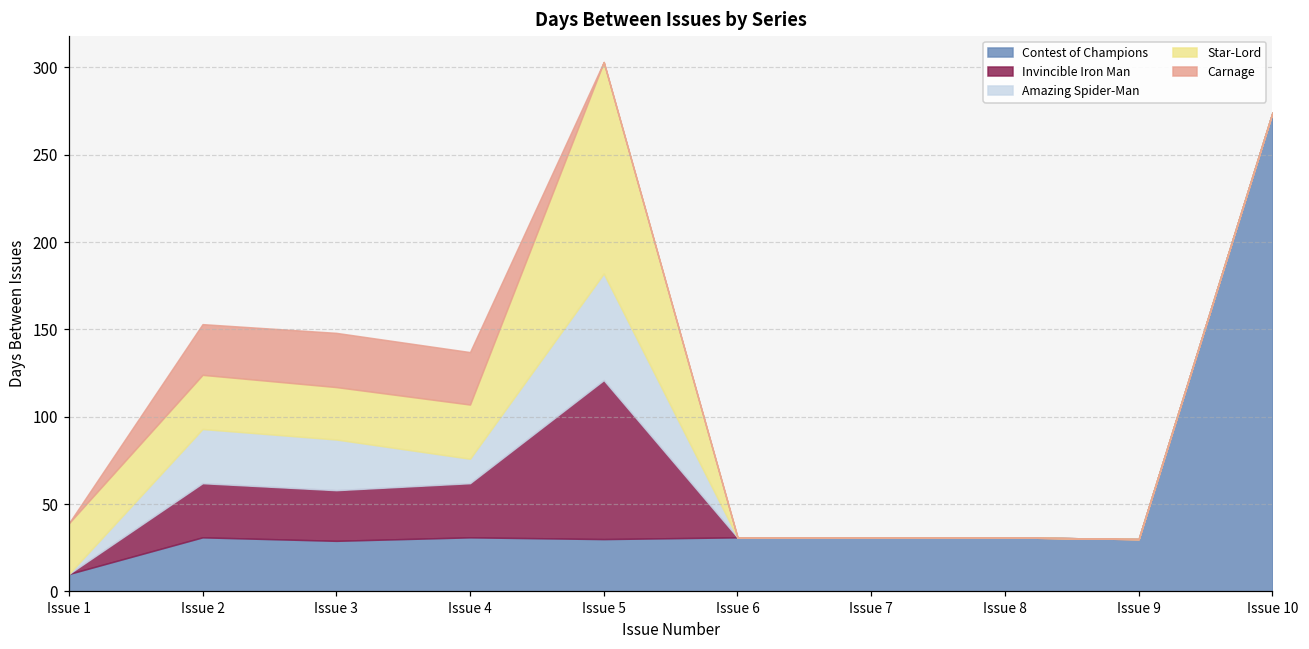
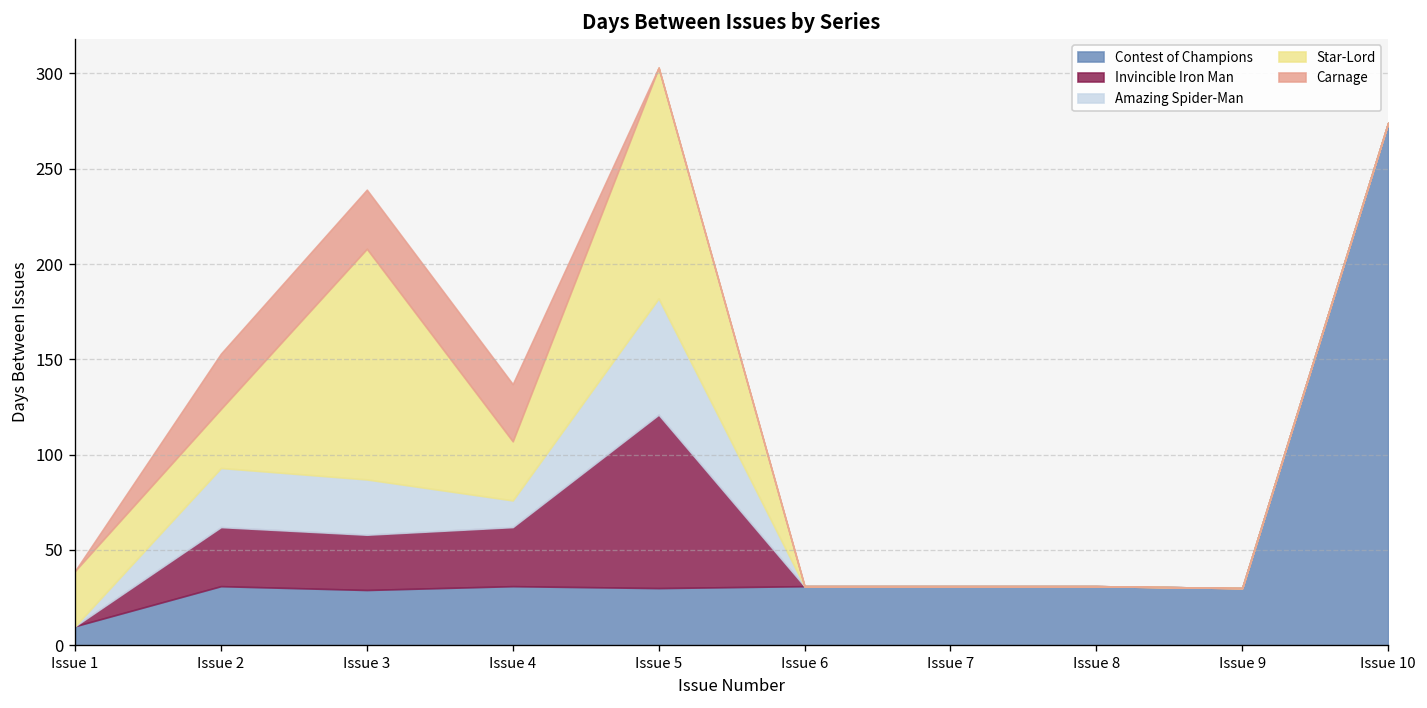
Star-Lord, Issue 3: 30 -> 121
